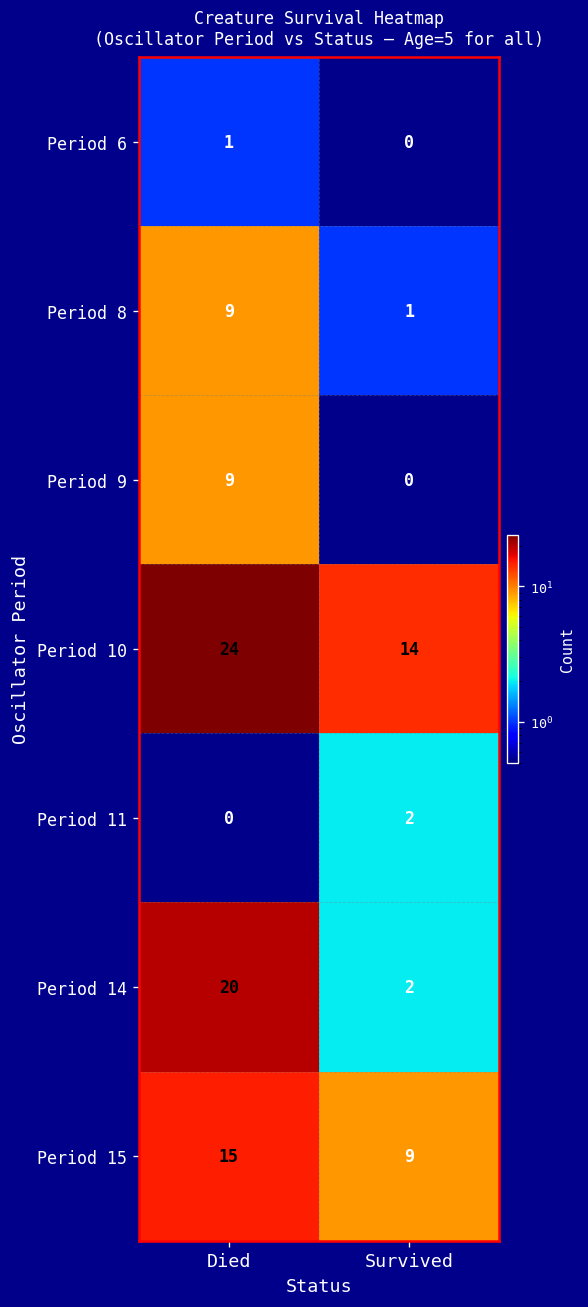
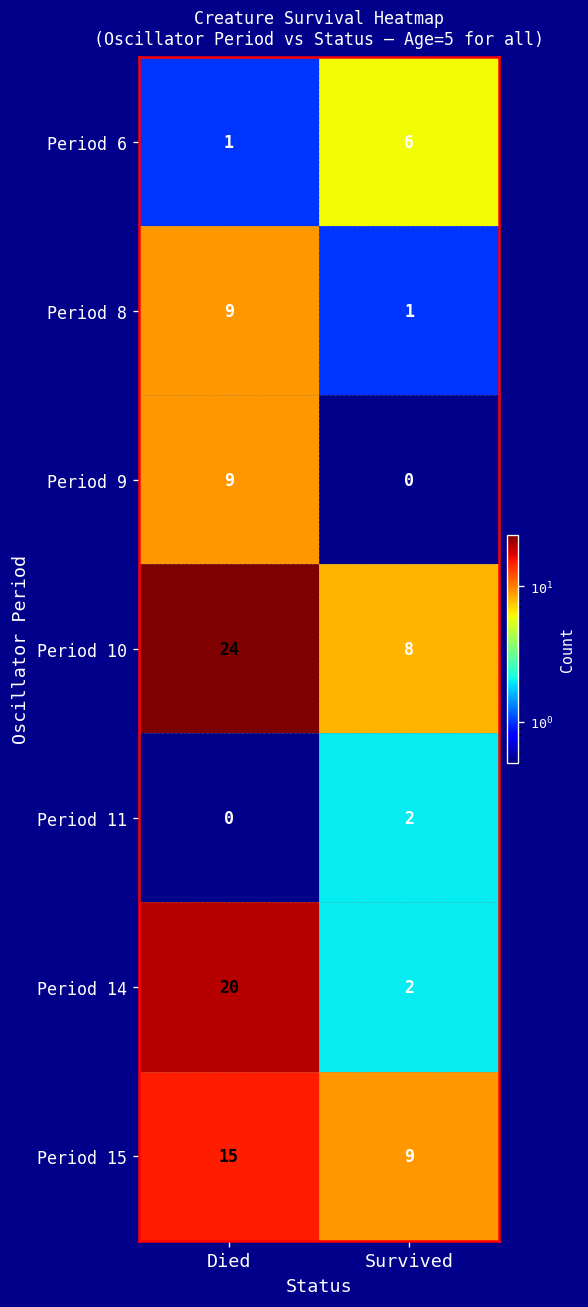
Period 6, Survived: 0 -> 6
Period 10, Survived: 14 -> 8
